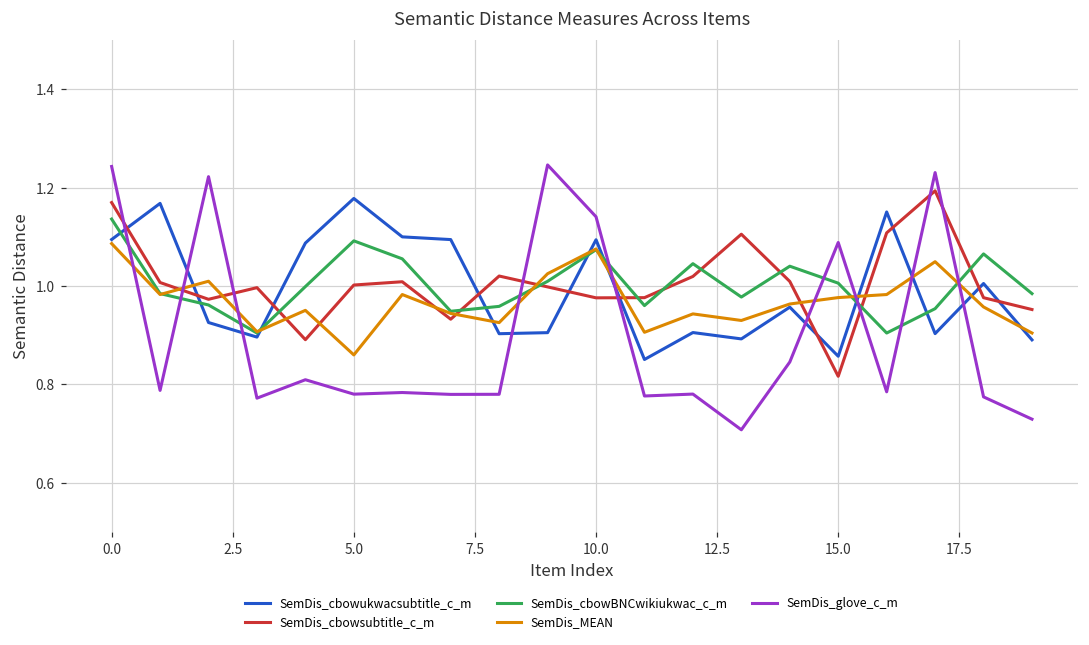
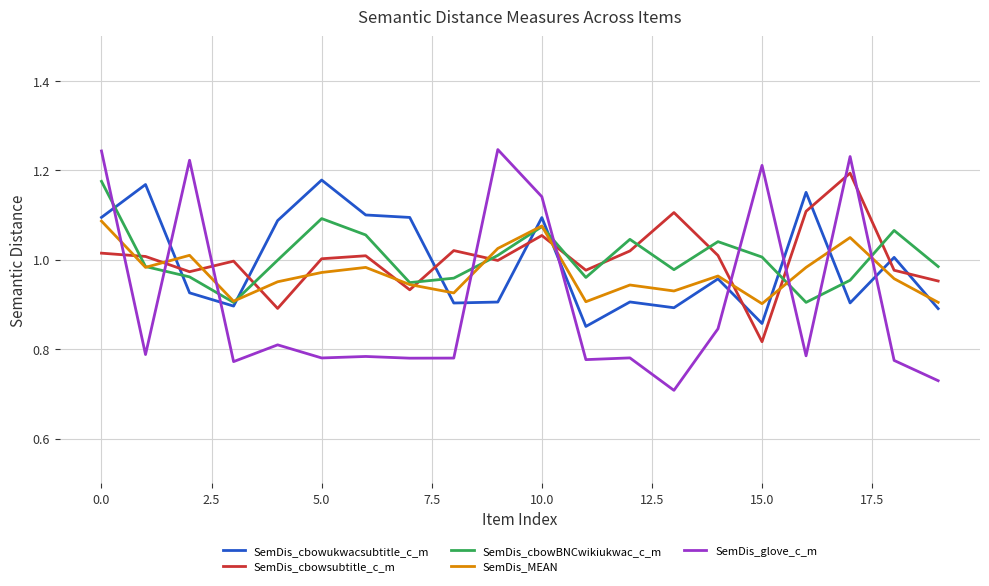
SemDis_cbowsubtitle_c_m, 0.0: 1.17 -> 1.01
SemDis_cbowBNCwikiukwac_c_m, 0.0: 1.14 -> 1.18
SemDis_MEAN, 5.0: 0.86 -> 0.97
SemDis_cbowsubtitle_c_m, 10.0: 0.98 -> 1.05
SemDis_MEAN, 15.0: 0.98 -> 0.90
SemDis_glove_c_m, 15.0: 1.09 -> 1.21
